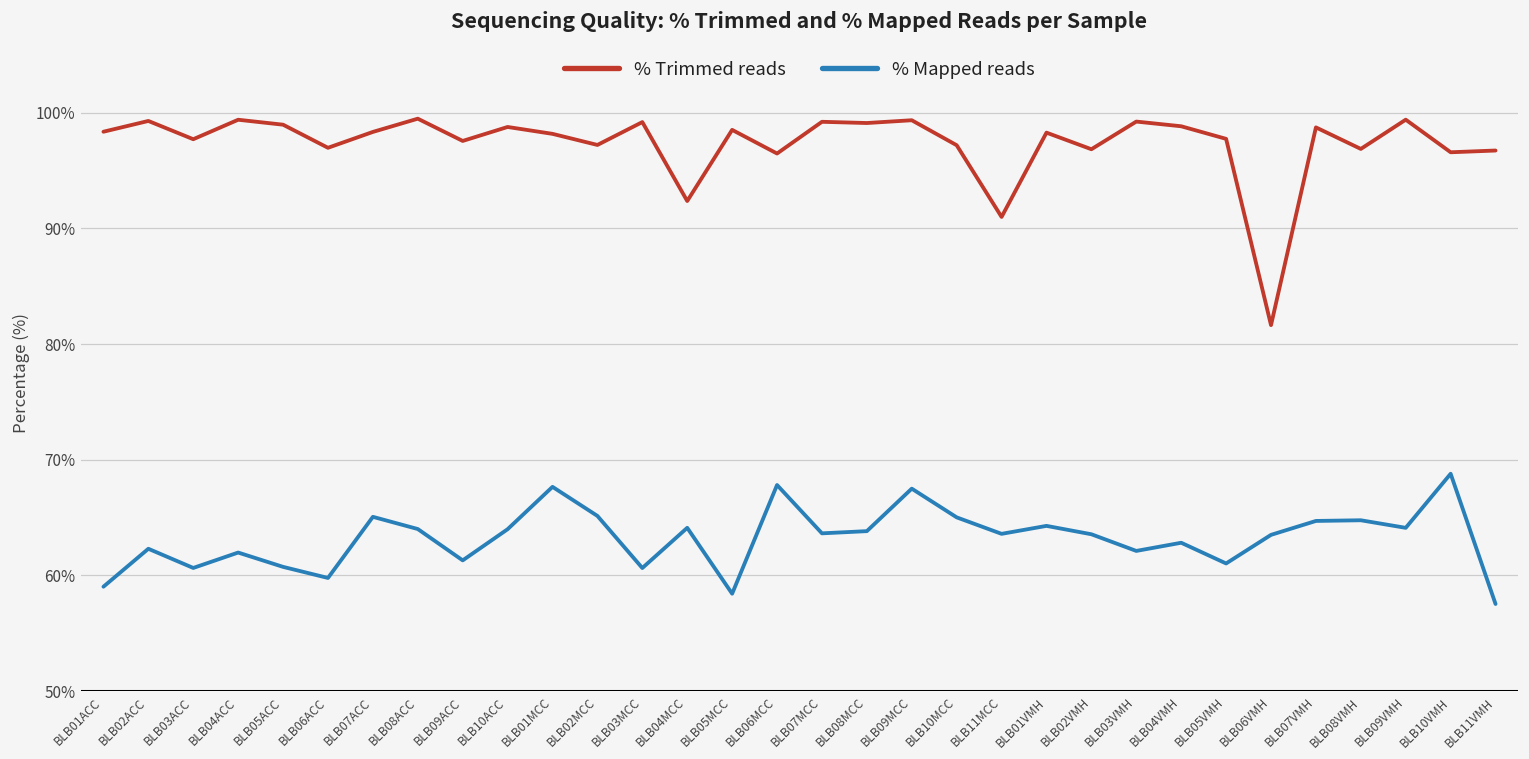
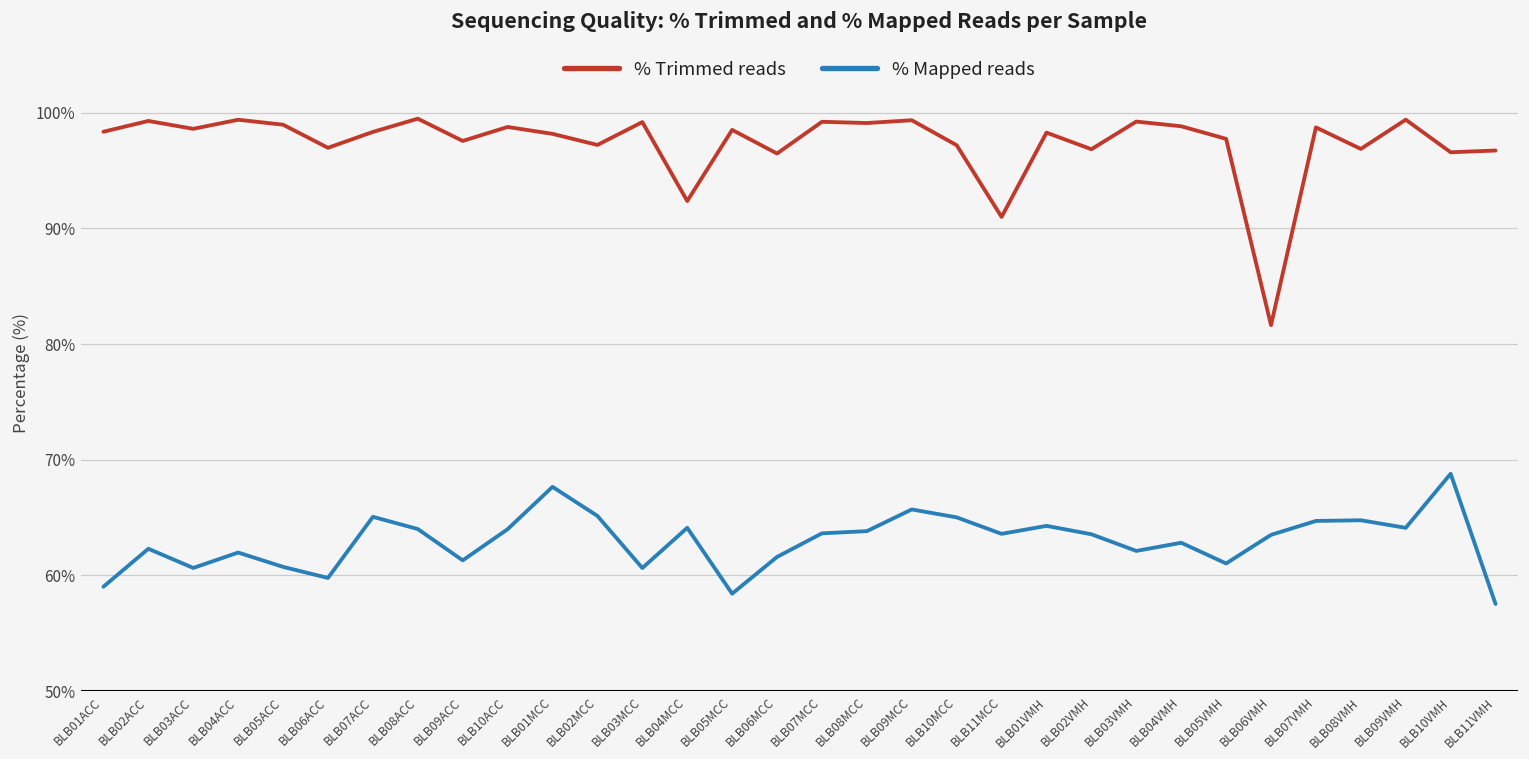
% Trimmed reads, BLB03ACC: 97.7% -> 98.6%
% Mapped reads, BLB06MCC: 67.8% -> 61.6%
% Mapped reads, BLB09MCC: 67.5% -> 65.7%
